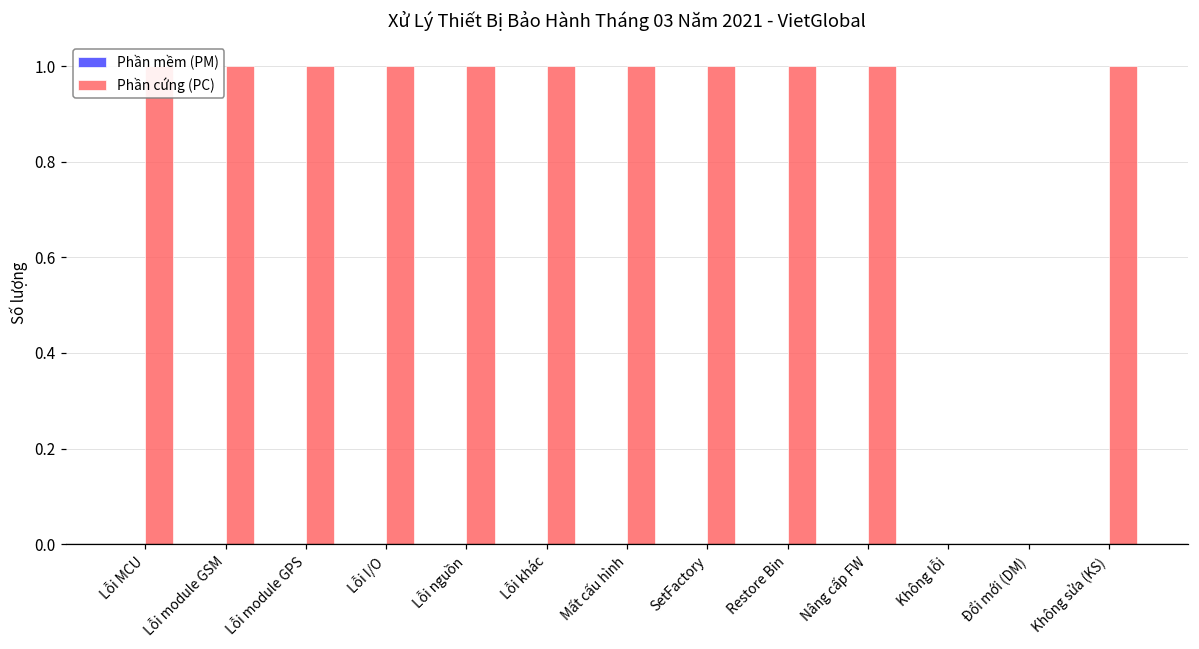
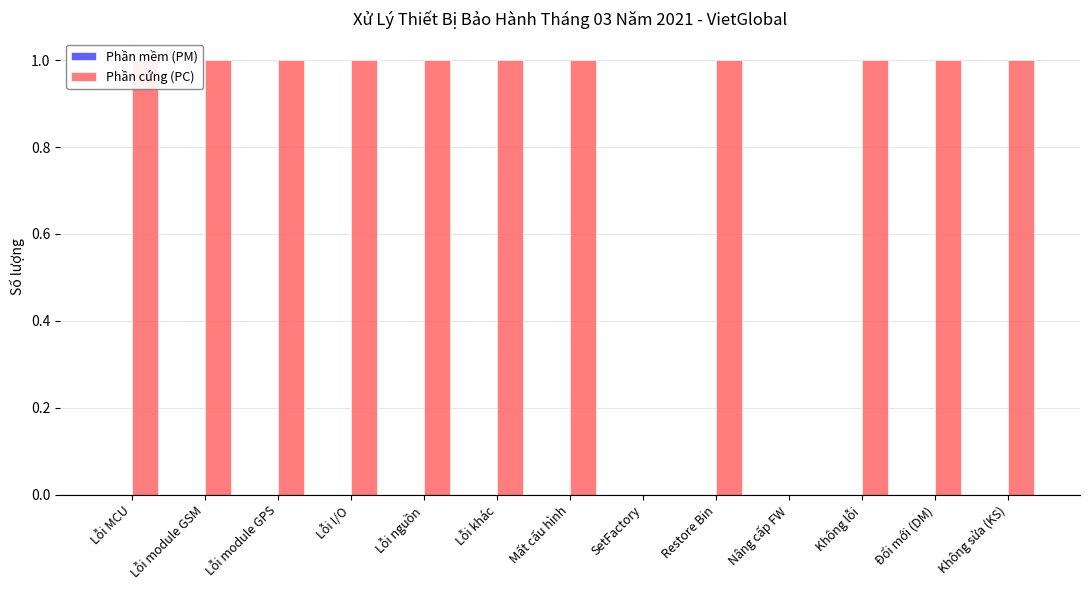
Phần cứng (PC), SetFactory: 1 -> 0
Phần cứng (PC), Nâng cấp FW: 1 -> 0
Phần cứng (PC), Không lỗi: 0 -> 1
Phần cứng (PC), Đổi mới (DM): 0 -> 1
